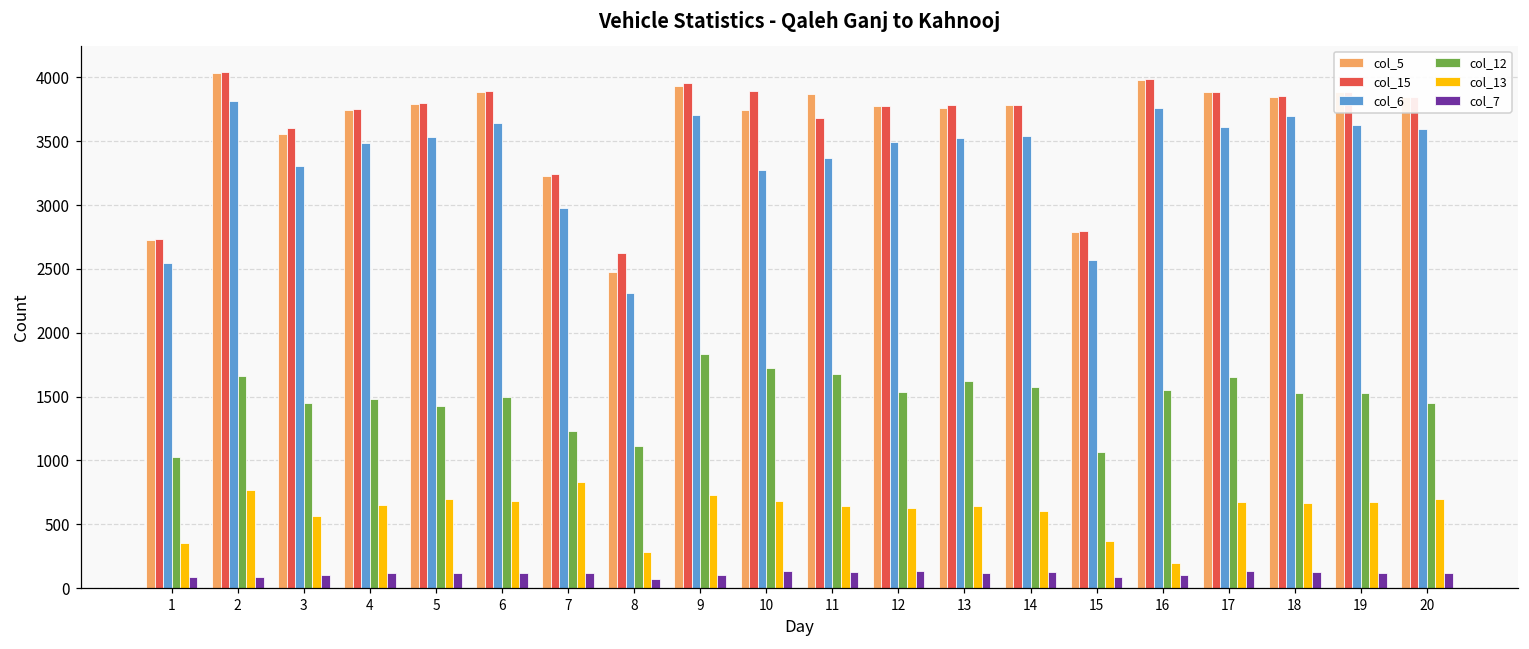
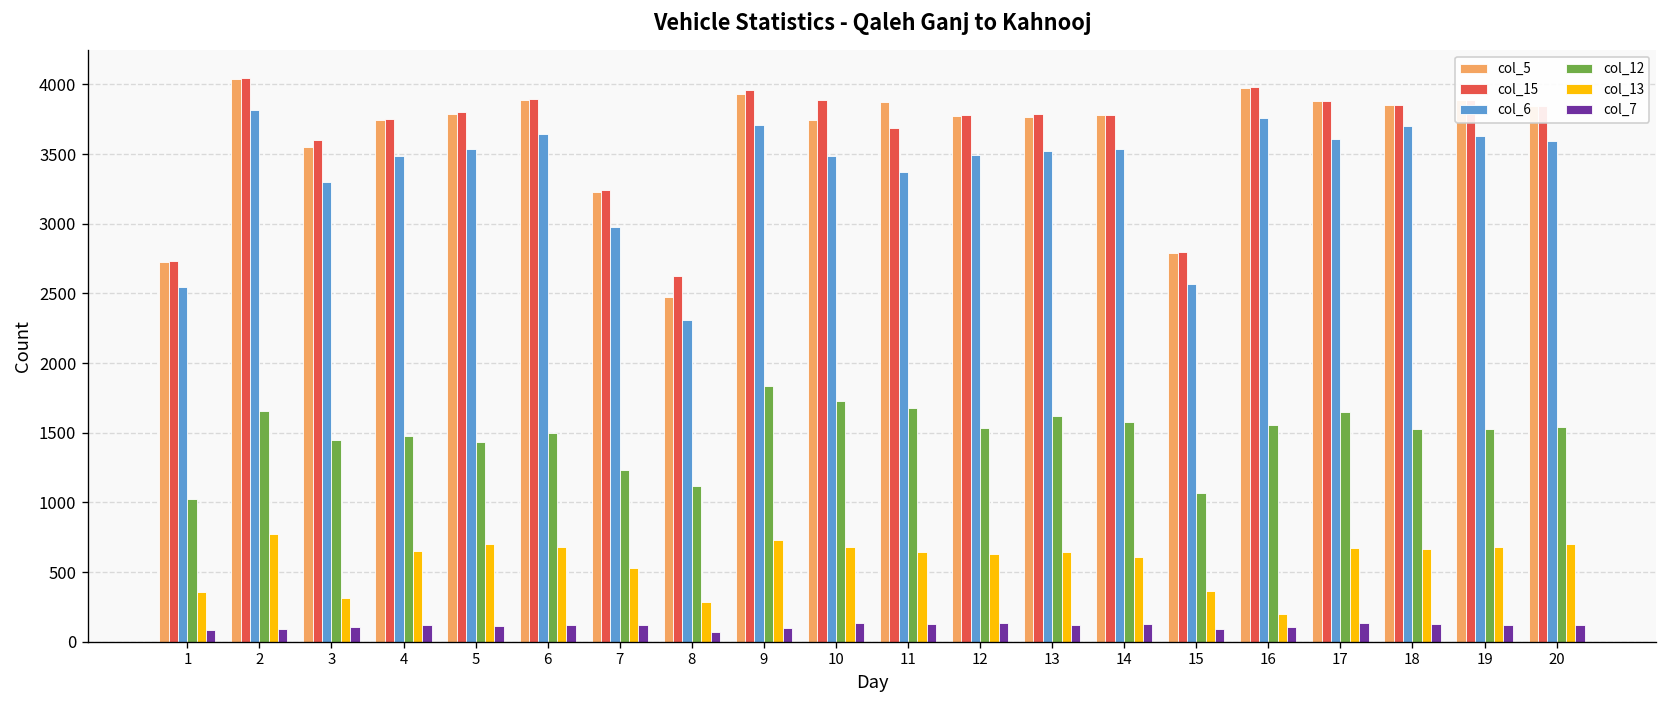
col_13, 3: 570 -> 310
col_13, 7: 830 -> 530
col_6, 10: 3270 -> 3490
col_12, 20: 1450 -> 1540
